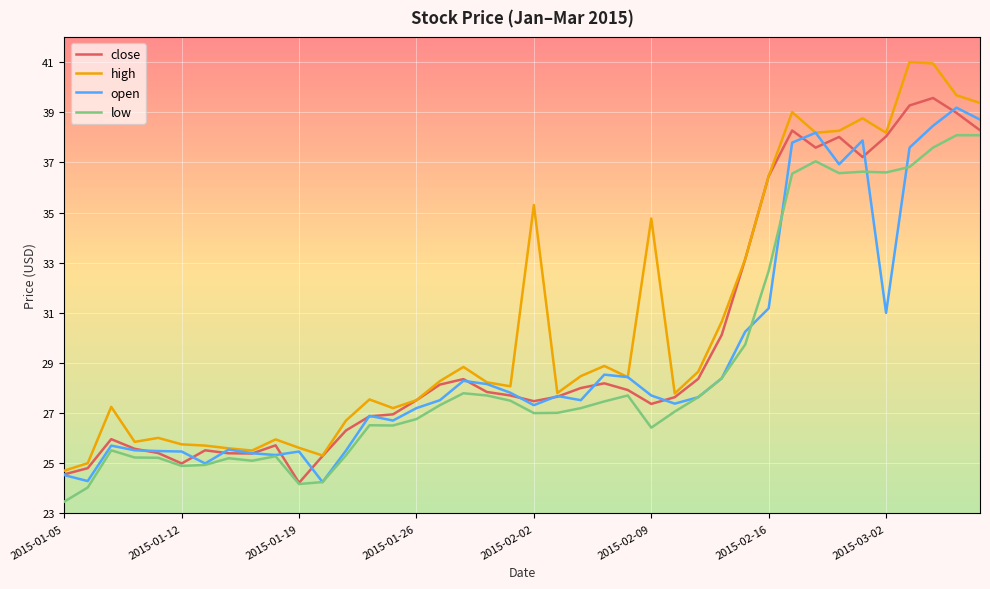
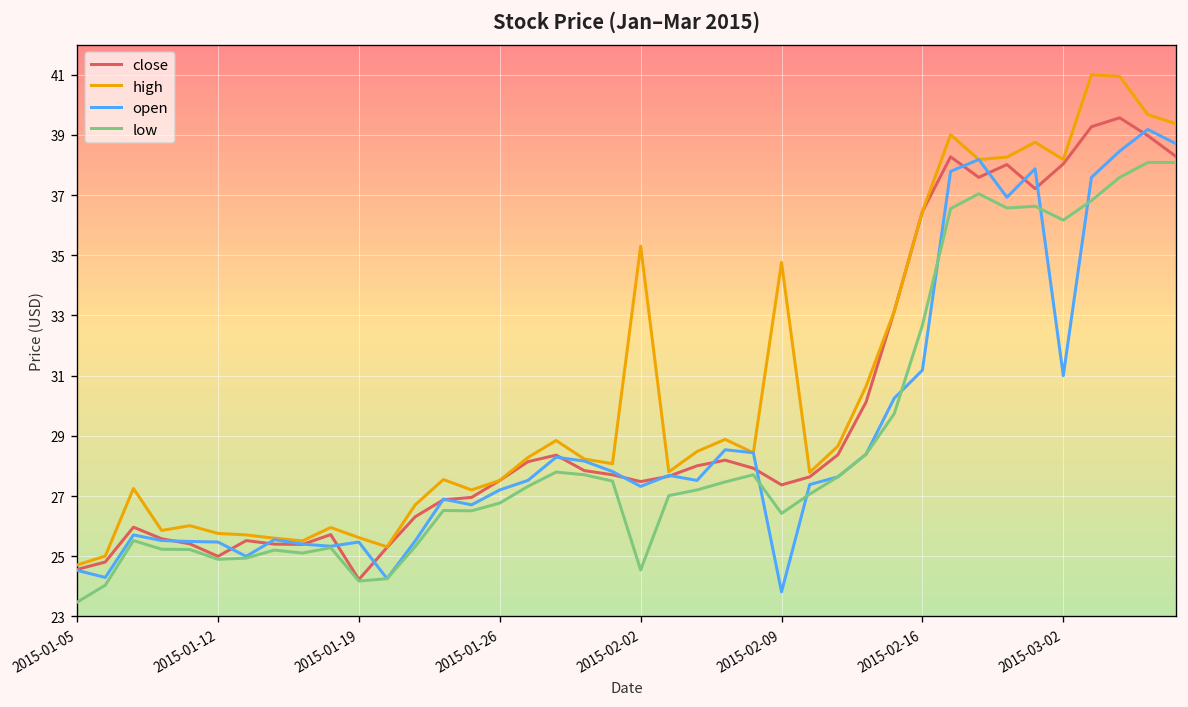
low, 2015-02-02: 27.0 -> 24.5
open, 2015-02-09: 27.7 -> 23.8
low, 2015-03-02: 36.6 -> 36.2
